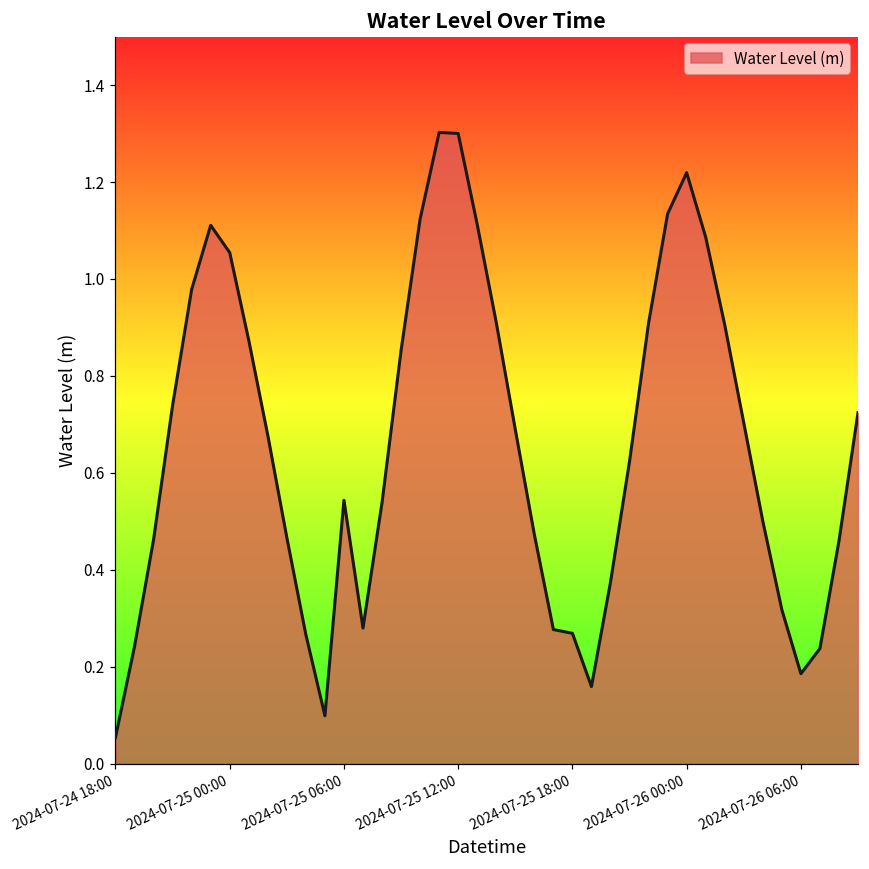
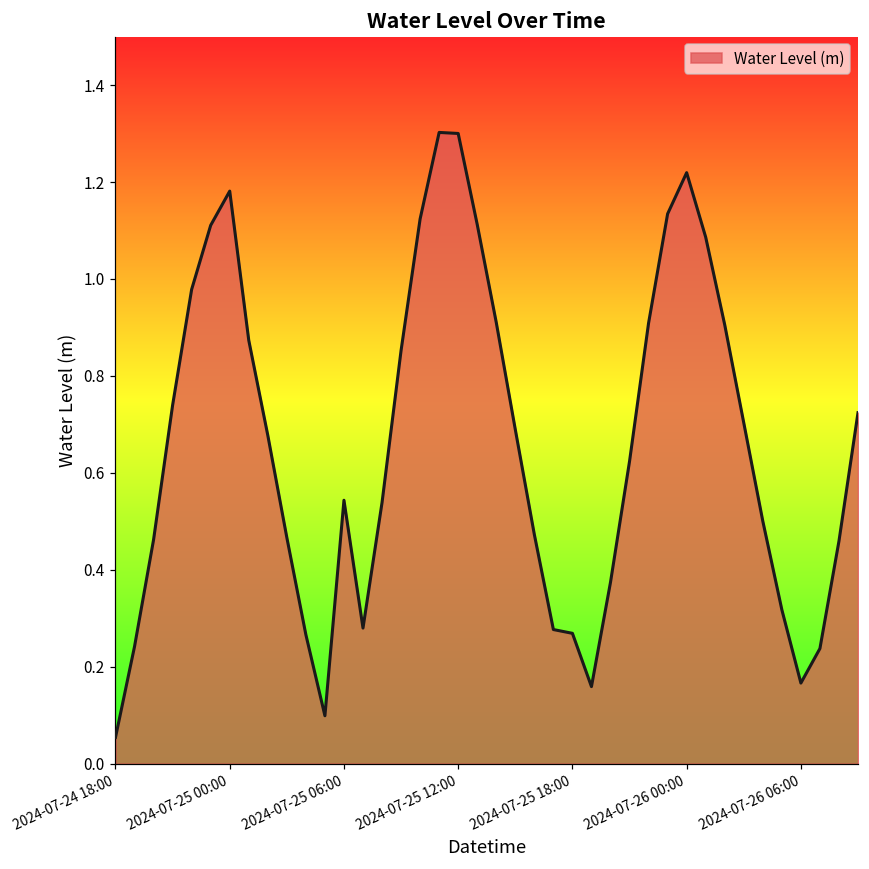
2024-07-25 00:00: 1.05 -> 1.18
2024-07-26 06:00: 0.19 -> 0.17
